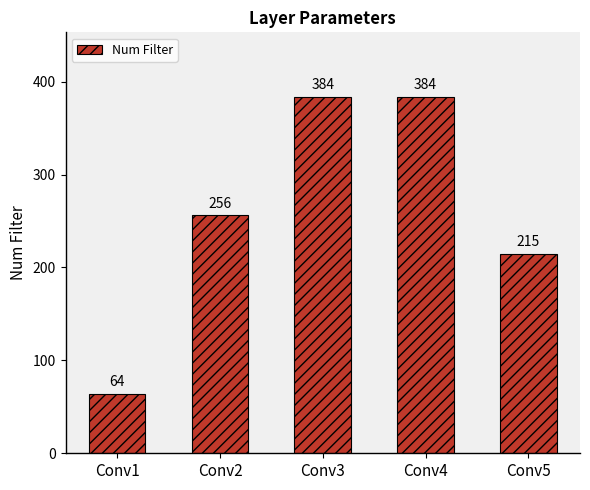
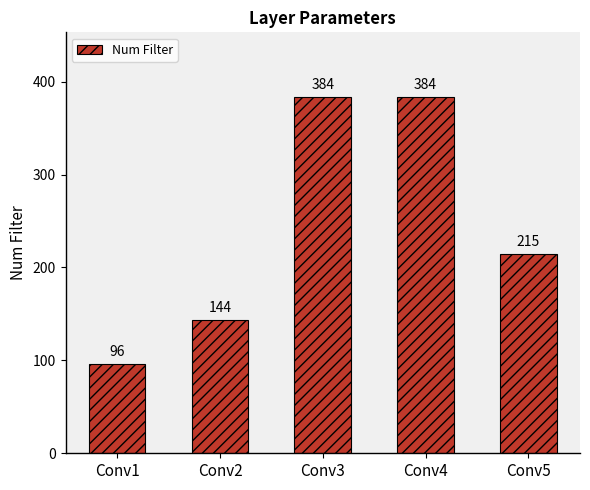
Conv1: 64 -> 96
Conv2: 256 -> 144
